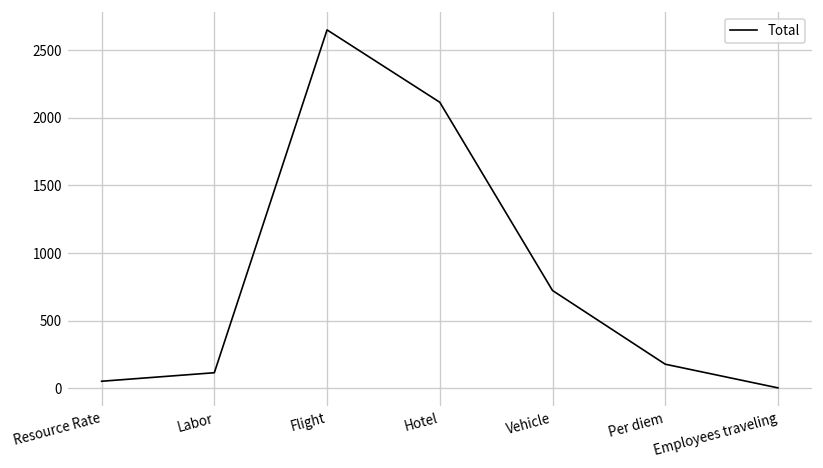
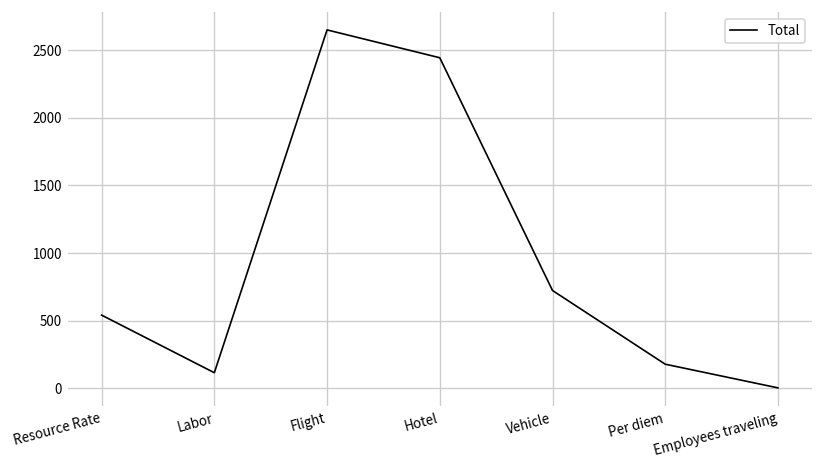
Resource Rate: 50 -> 540
Hotel: 2120 -> 2440
